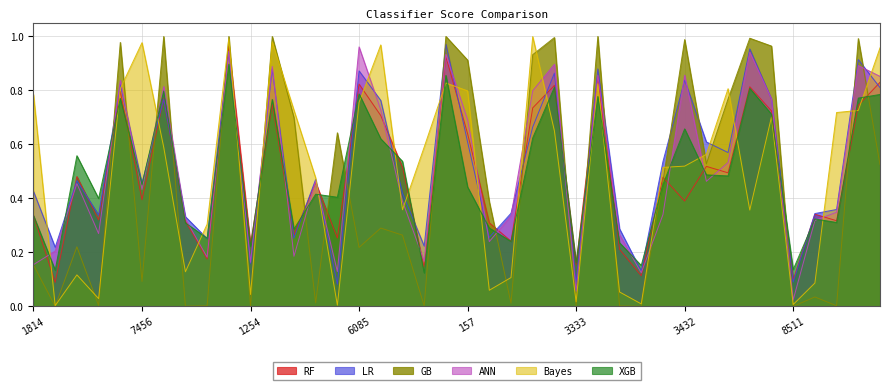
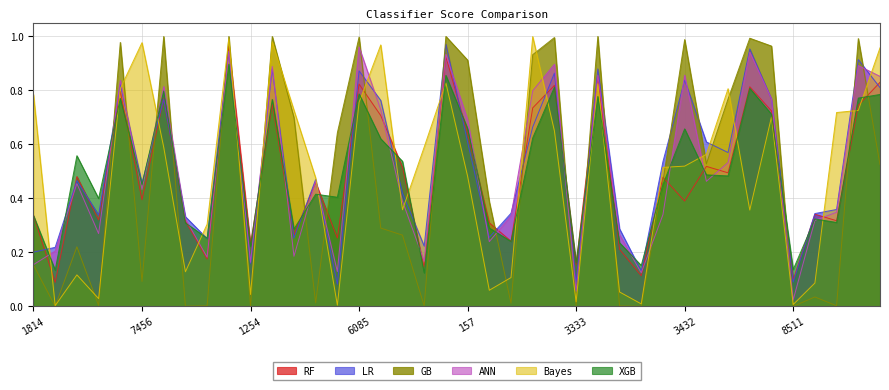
LR, 1814: 0.43 -> 0.20
GB, 6085: 0.22 -> 1.00
Bayes, 157: 0.80 -> 0.48
XGB, 157: 0.44 -> 0.66
